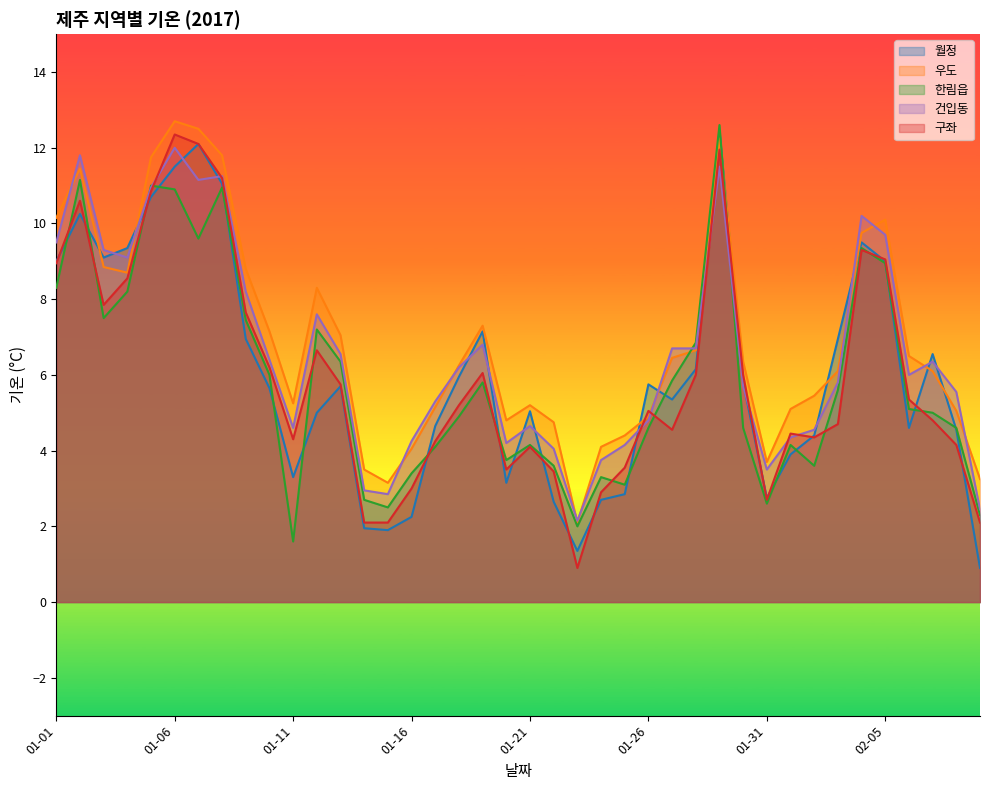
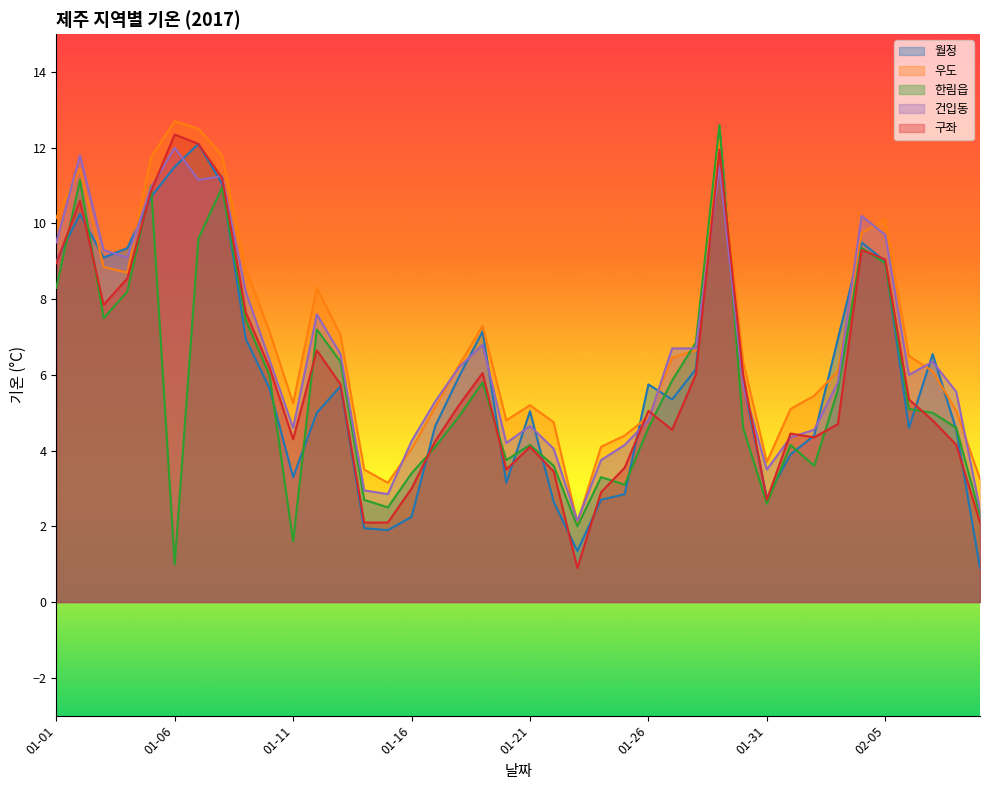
한림읍, 01-06: 10.9 -> 1.0
